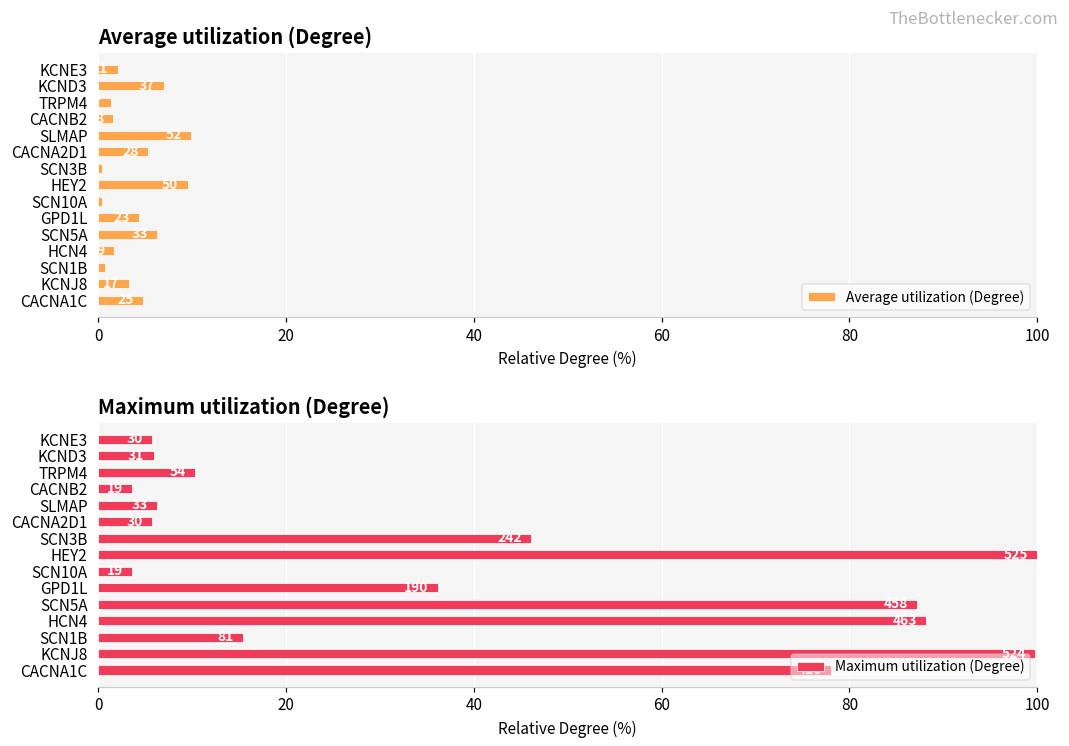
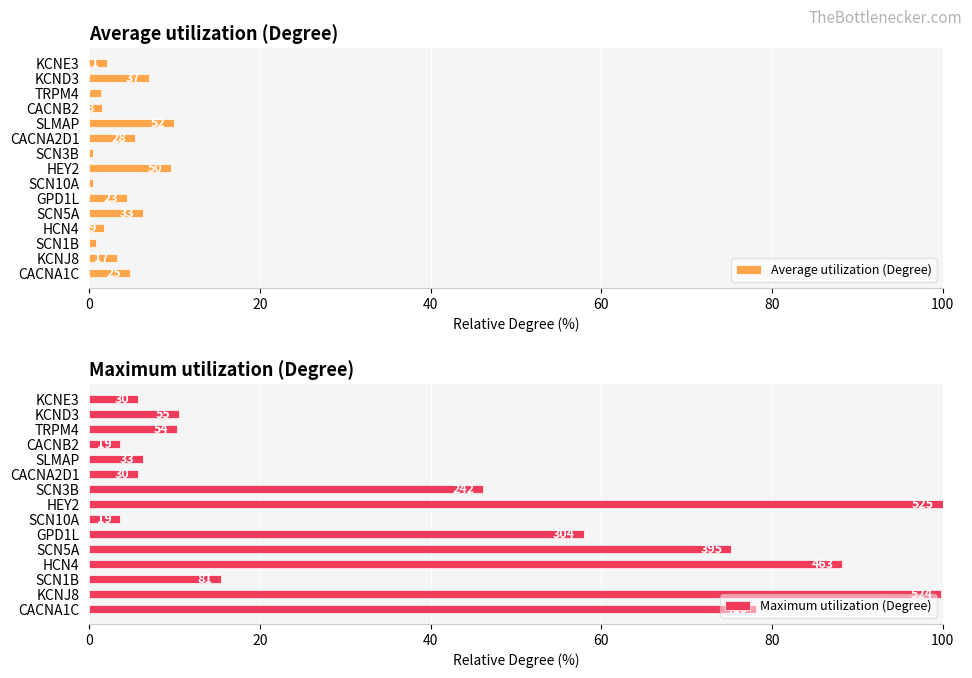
Maximum utilization (Degree), KCND3: 6 -> 10
Maximum utilization (Degree), GPD1L: 36 -> 58
Maximum utilization (Degree), SCN5A: 87 -> 75
